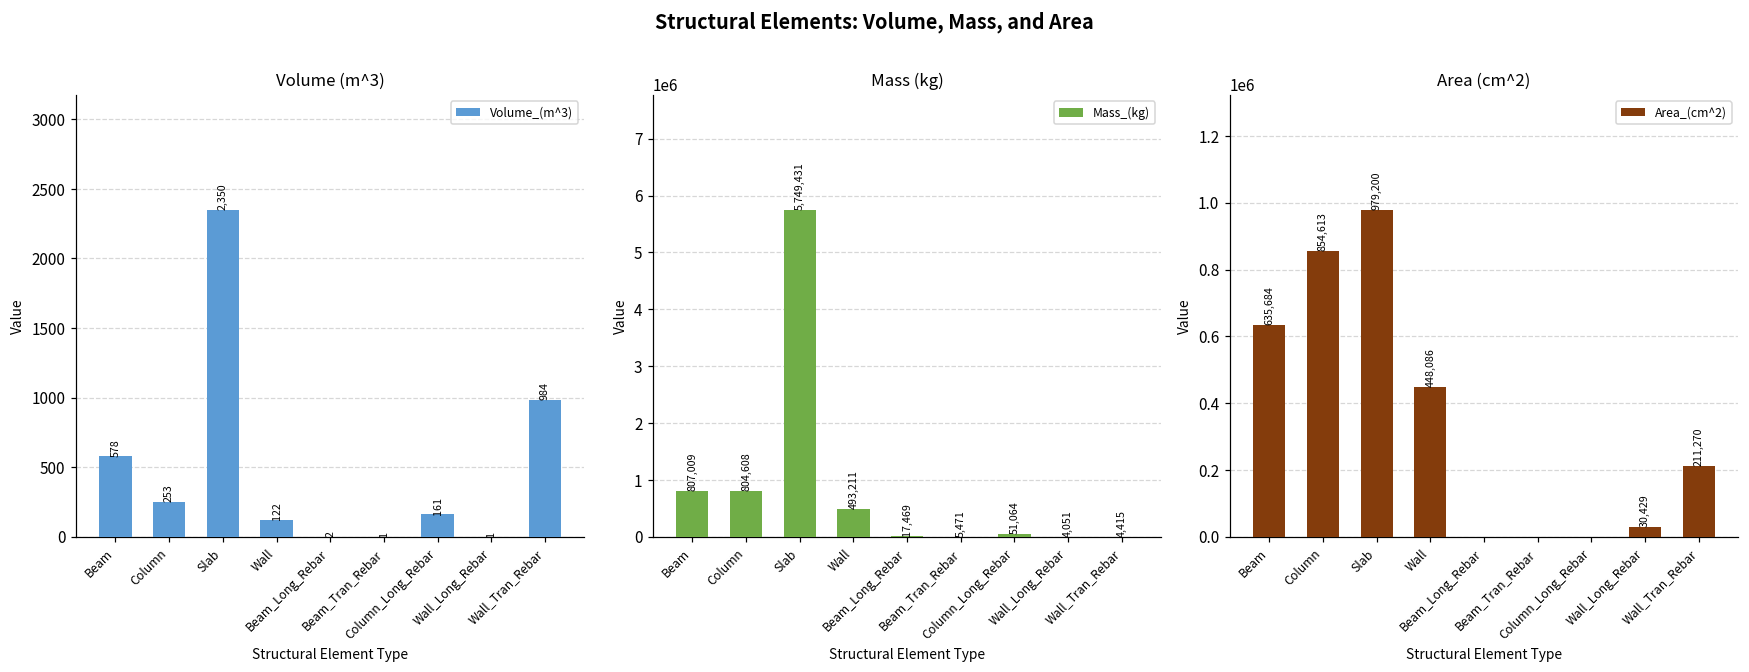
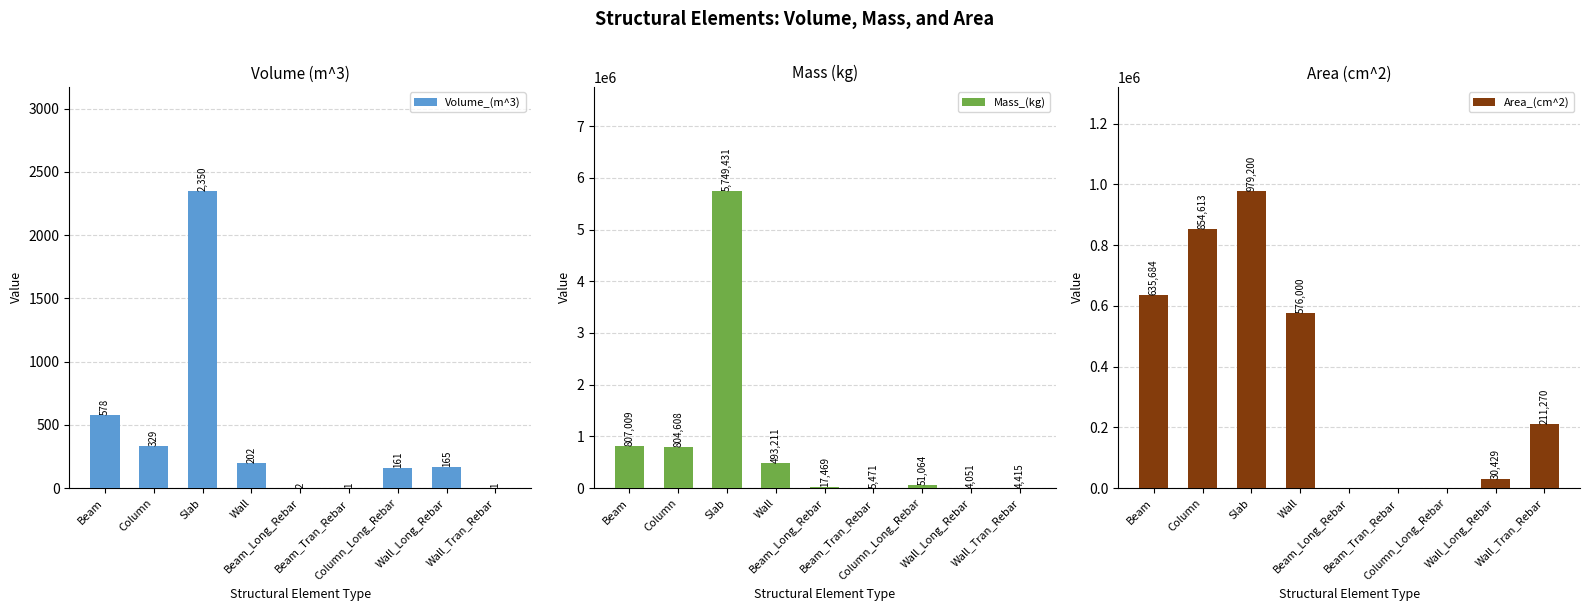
Volume (m^3), Column: 253 -> 329
Volume (m^3), Wall: 122 -> 202
Volume (m^3), Wall_Long_Rebar: 1 -> 165
Volume (m^3), Wall_Tran_Rebar: 984 -> 1
Area (cm^2), Wall: 448,086 -> 576,000
